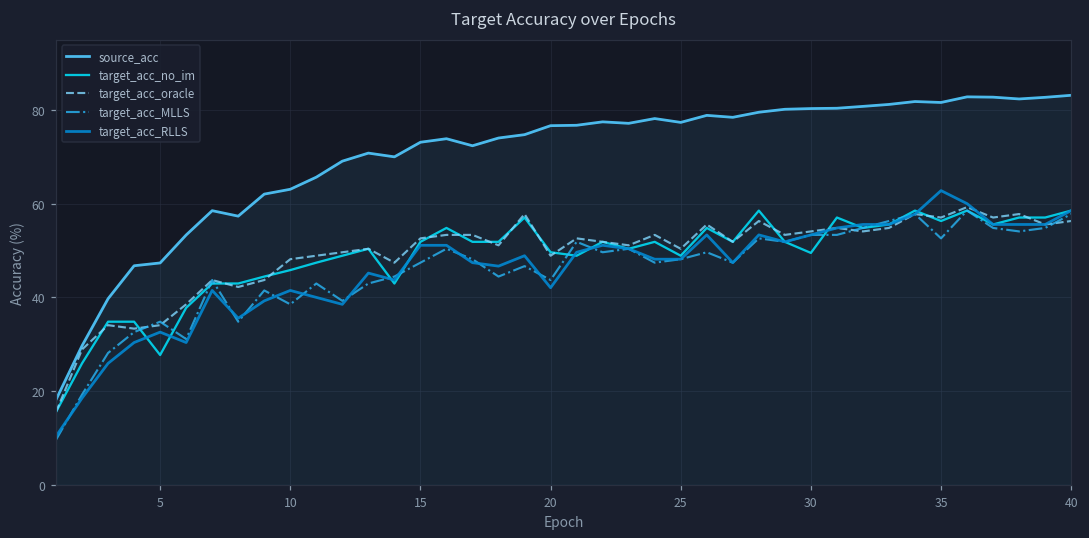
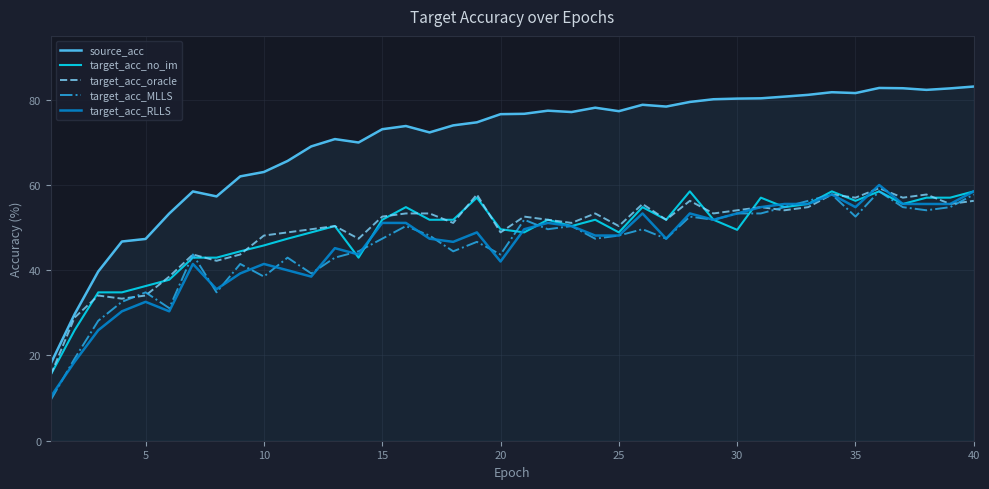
target_acc_no_im, 5: 28 -> 36
target_acc_RLLS, 35: 63 -> 55
